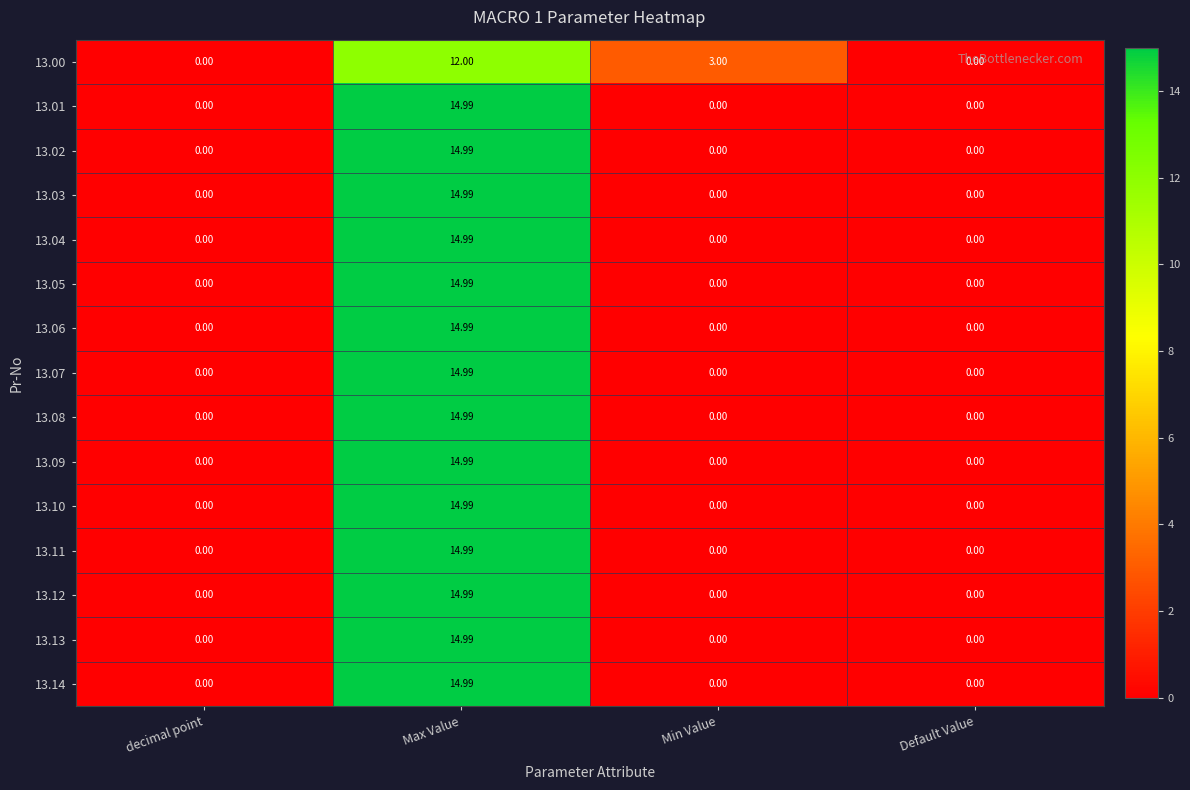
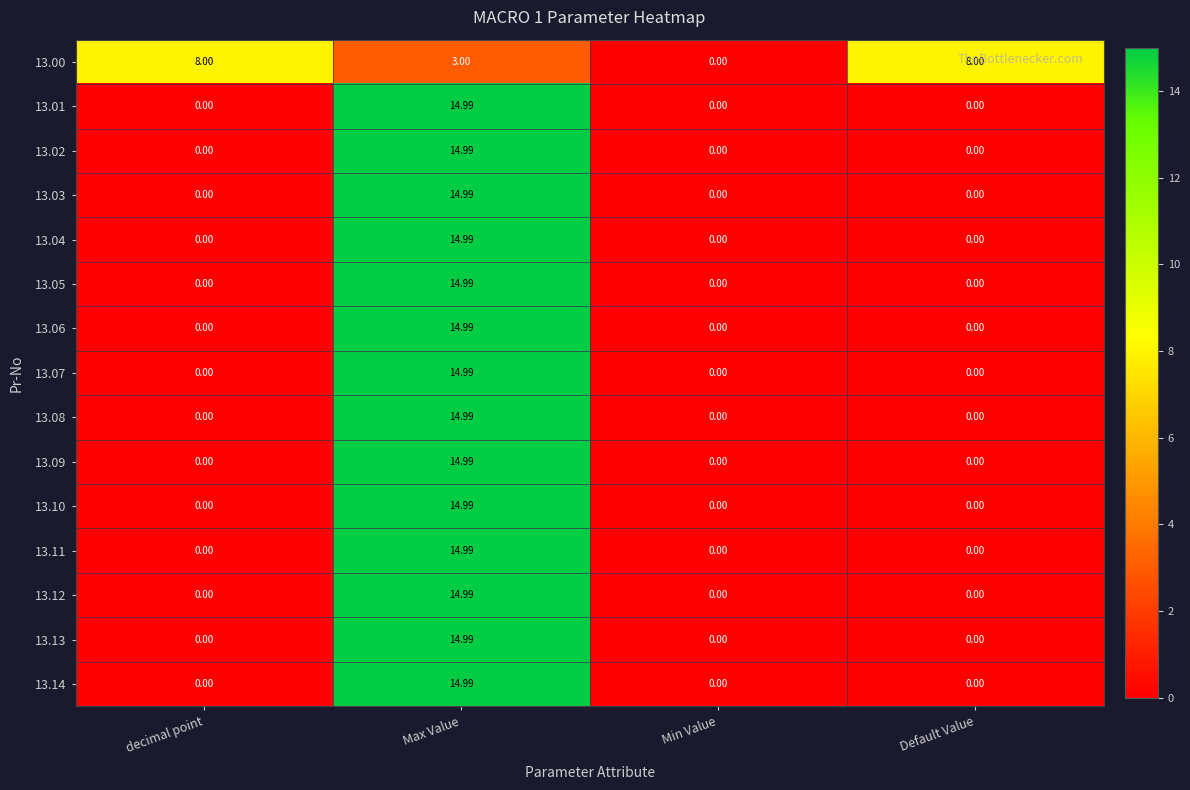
13.00, decimal point: 0.00 -> 8.00
13.00, Max Value: 12.00 -> 3.00
13.00, Min Value: 3.00 -> 0.00
13.00, Default Value: 0.00 -> 8.00
